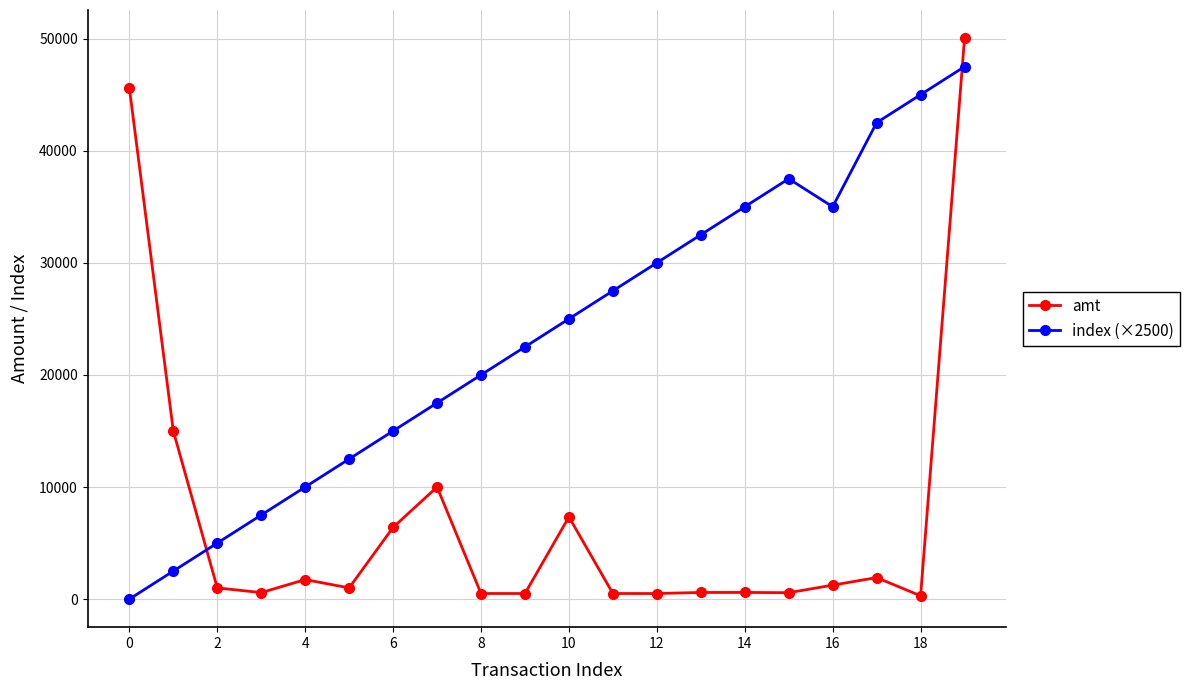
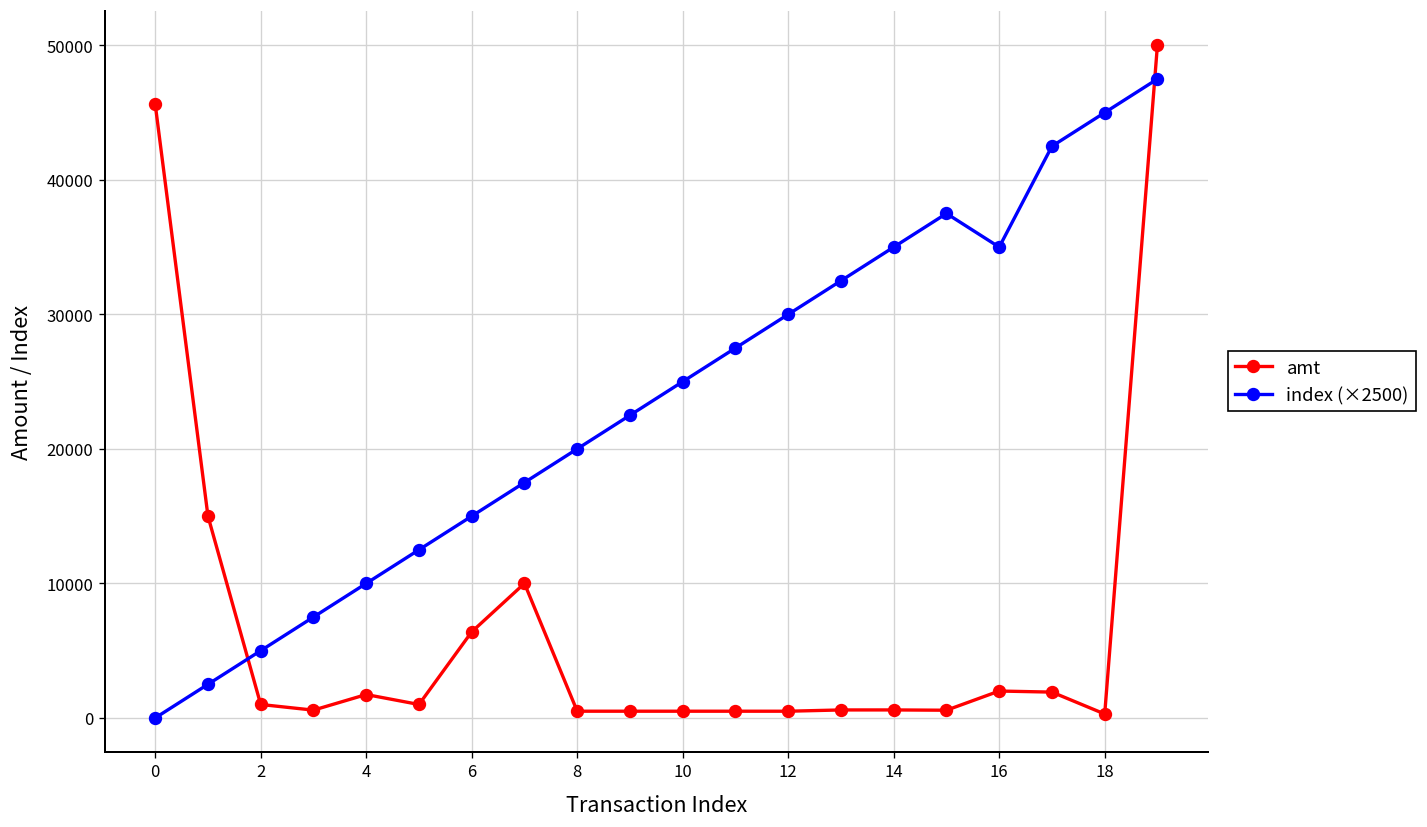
amt, 10: 7300 -> 500
amt, 16: 1200 -> 2000
